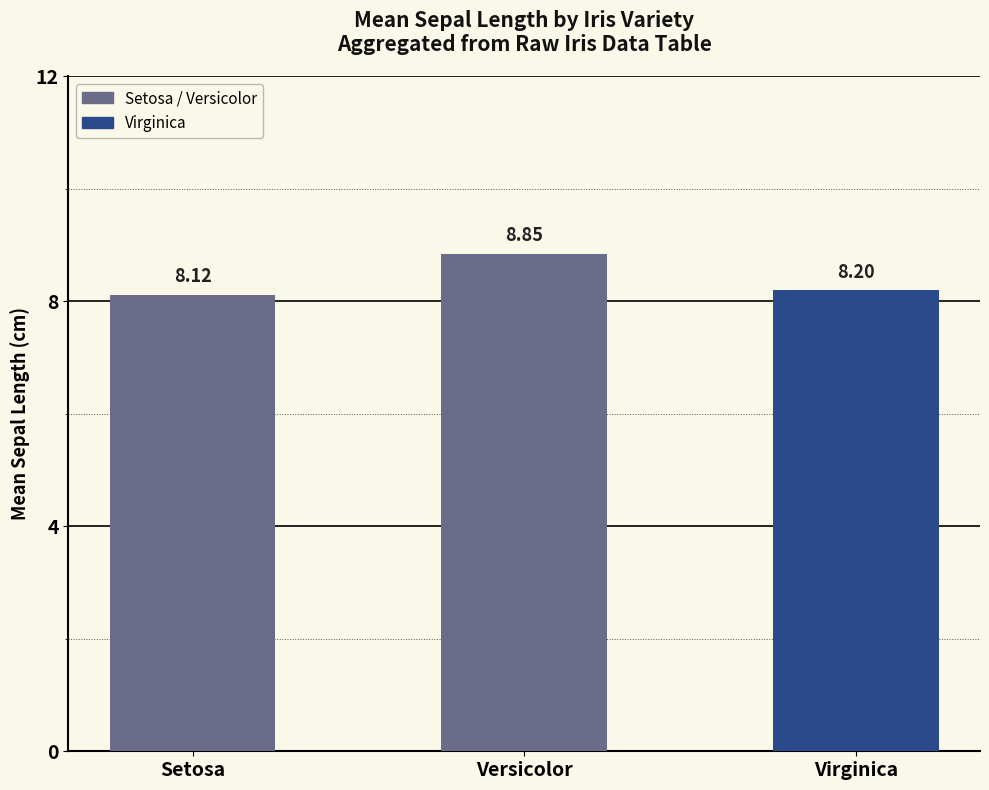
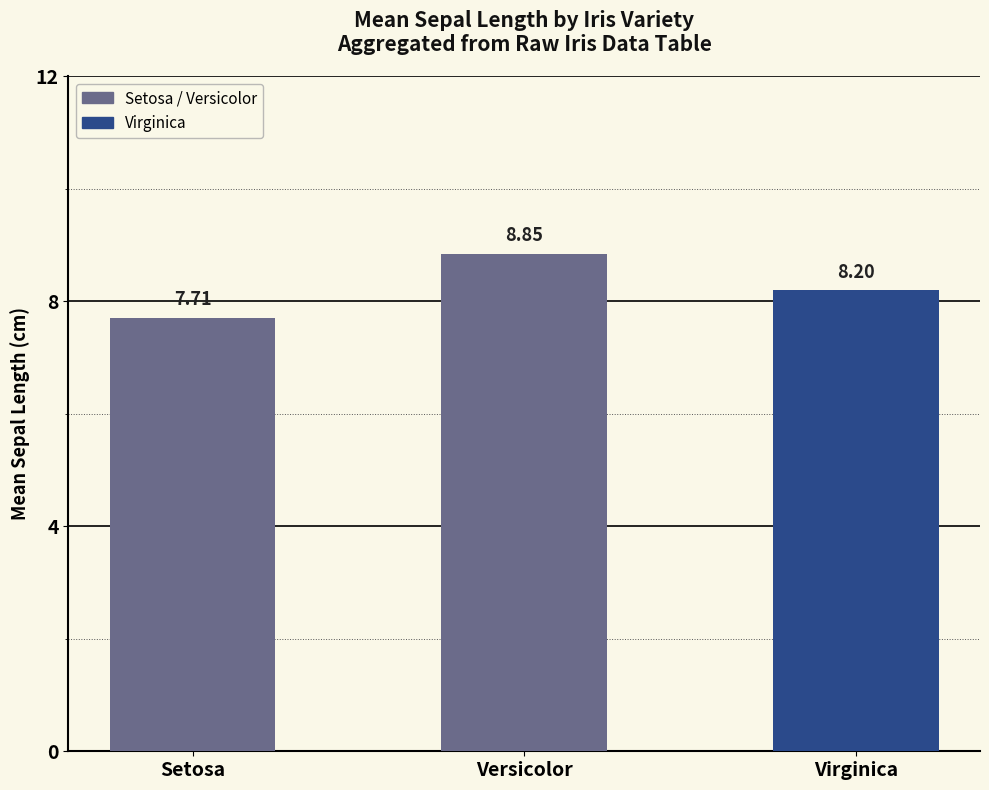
Setosa: 8.12 -> 7.71
